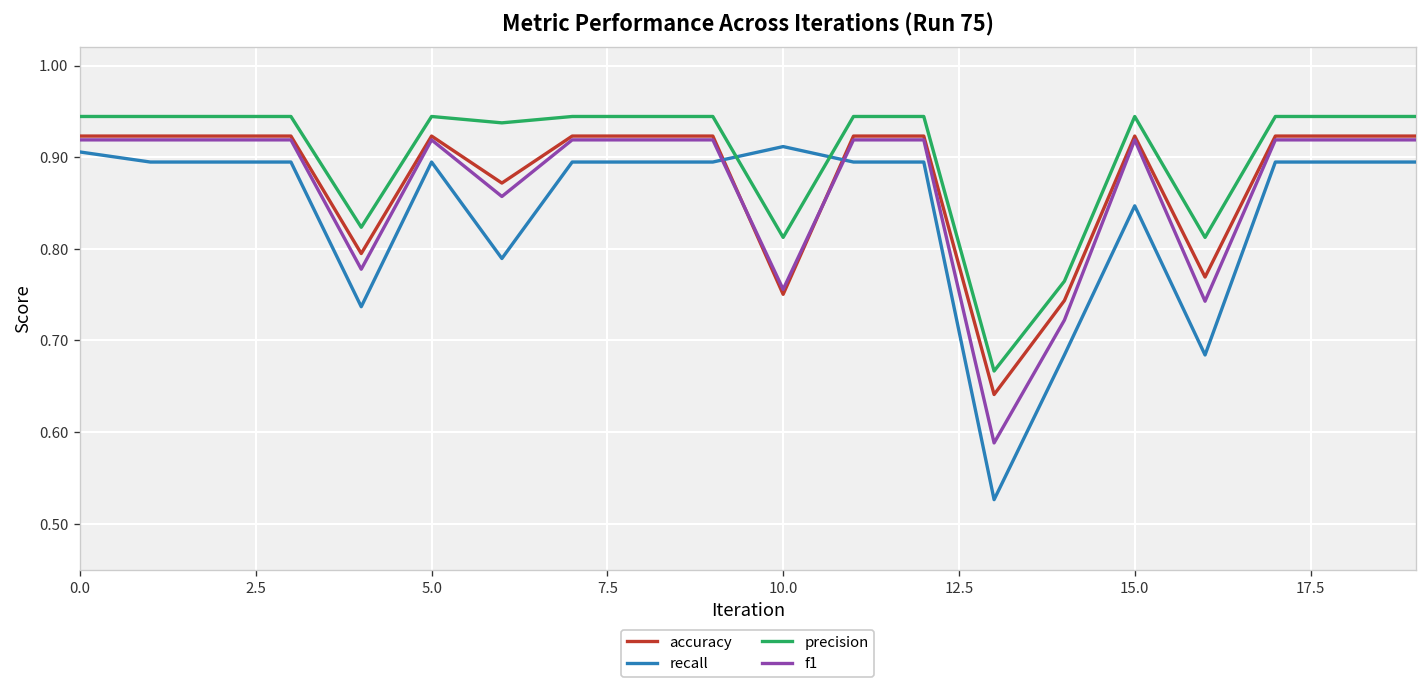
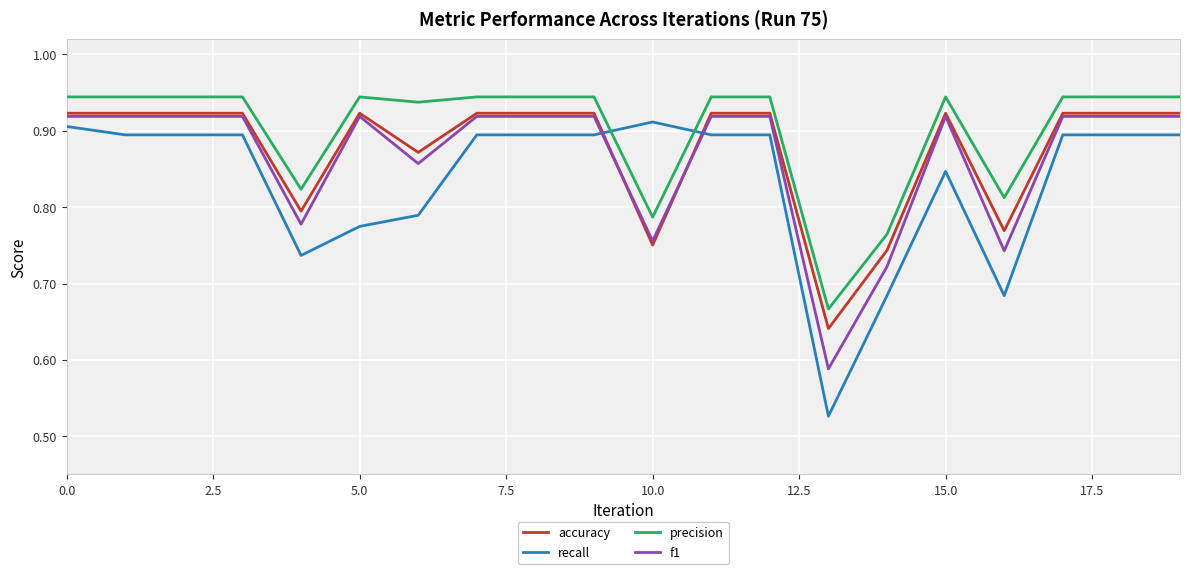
recall, 5.0: 0.89 -> 0.77
precision, 10.0: 0.81 -> 0.79
